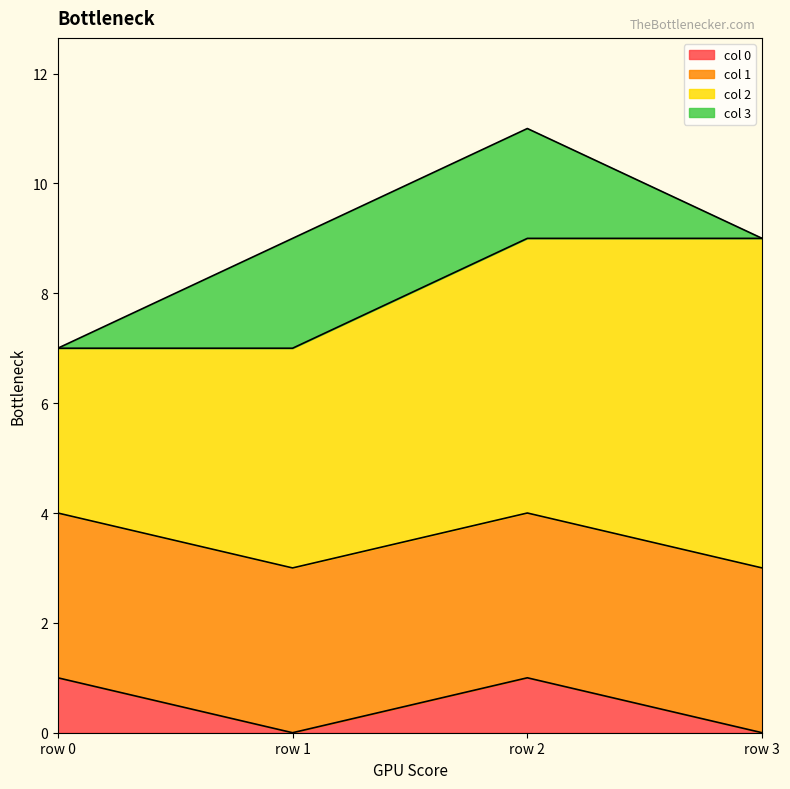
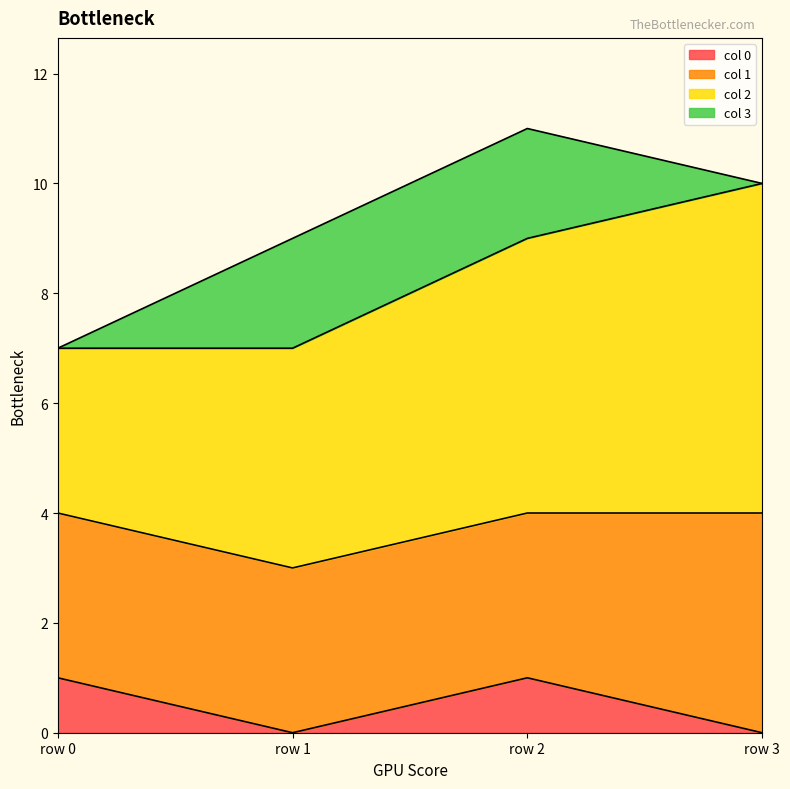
col 1, row 3: 3 -> 4
